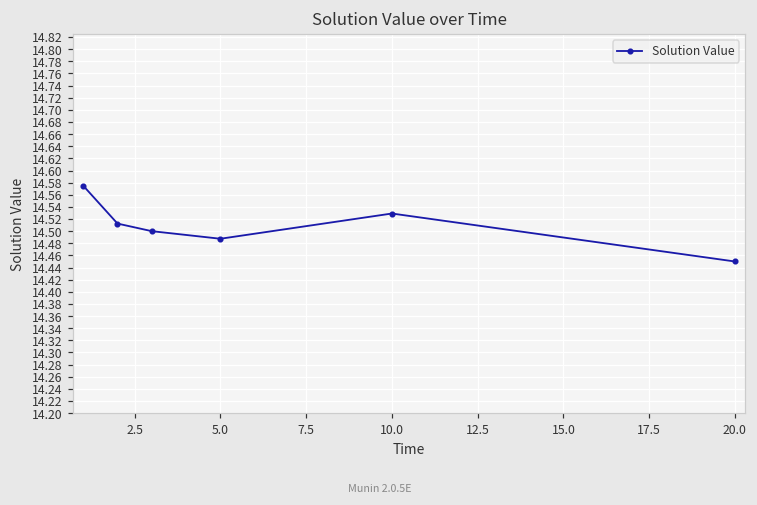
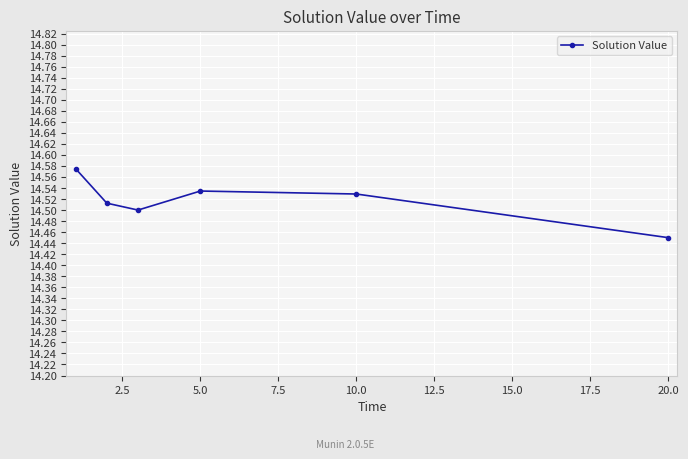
5.0: 14.49 -> 14.53
